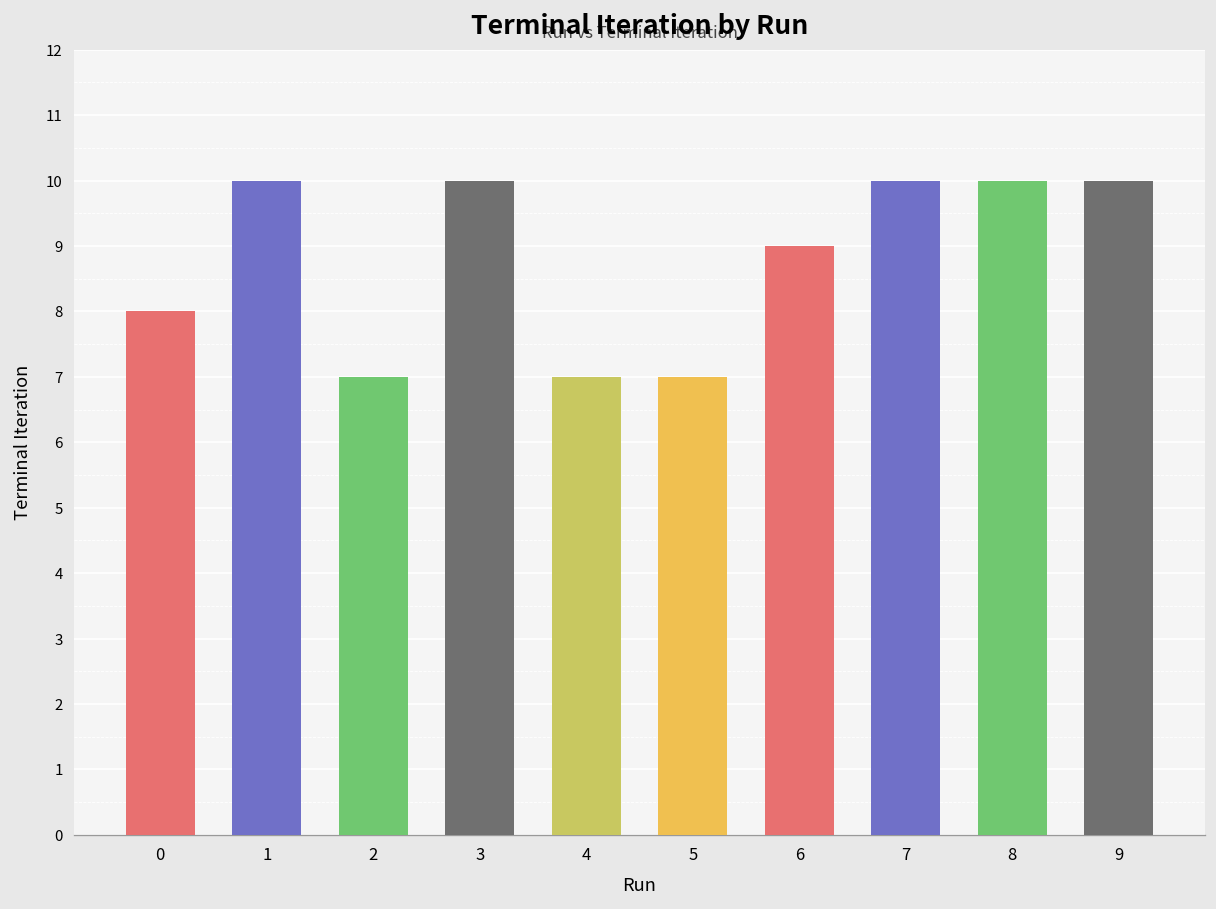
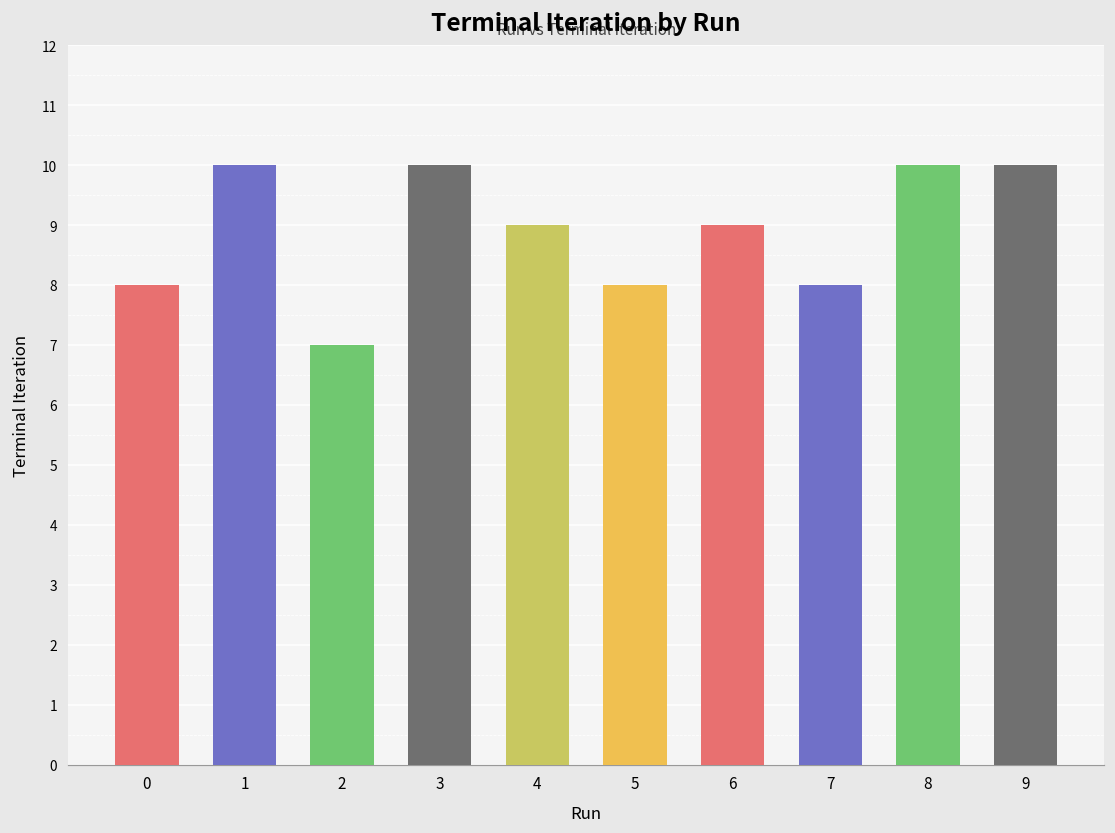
4: 7 -> 9
5: 7 -> 8
7: 10 -> 8
